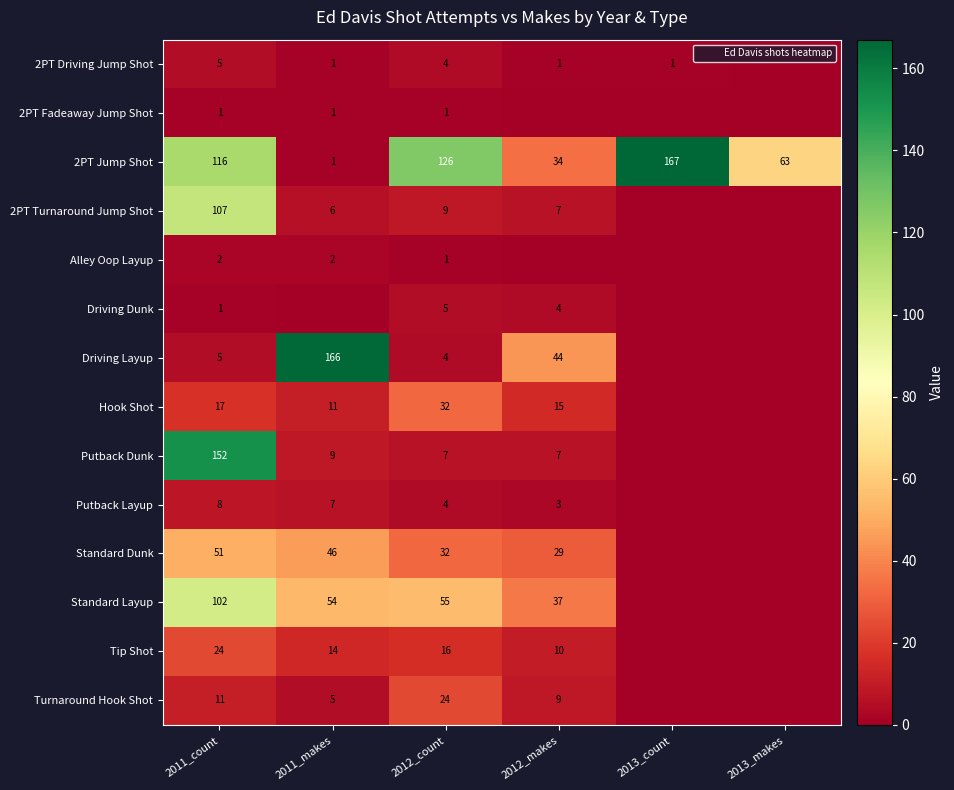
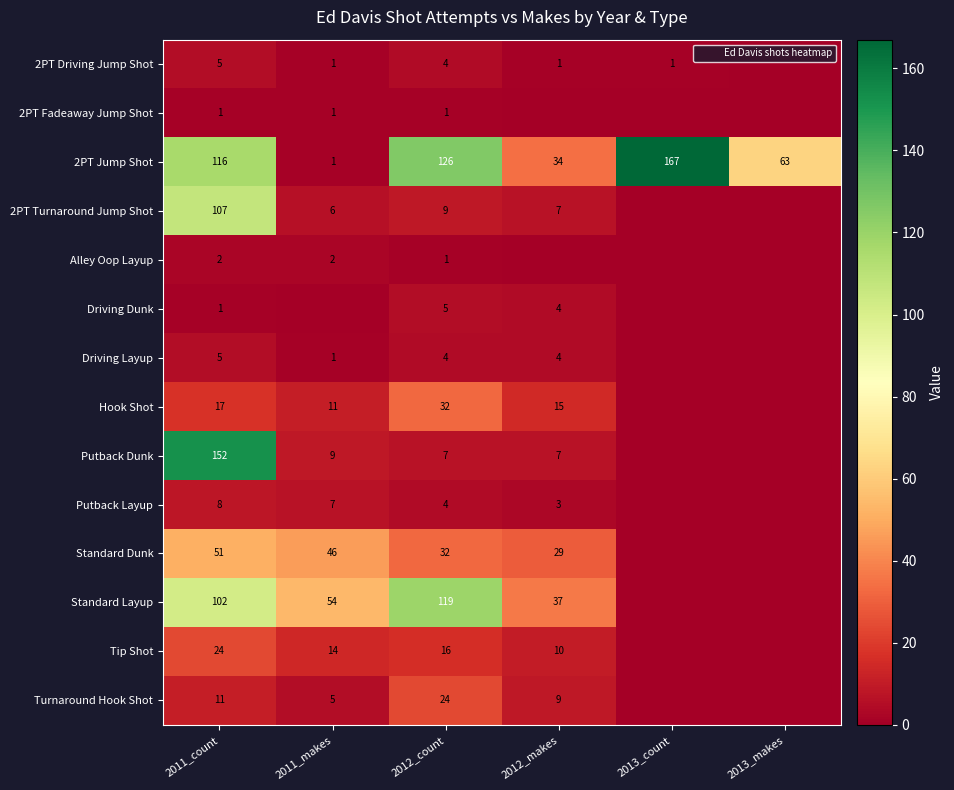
Driving Layup, 2011_makes: 166 -> 1
Driving Layup, 2012_makes: 44 -> 4
Standard Layup, 2012_count: 55 -> 119
